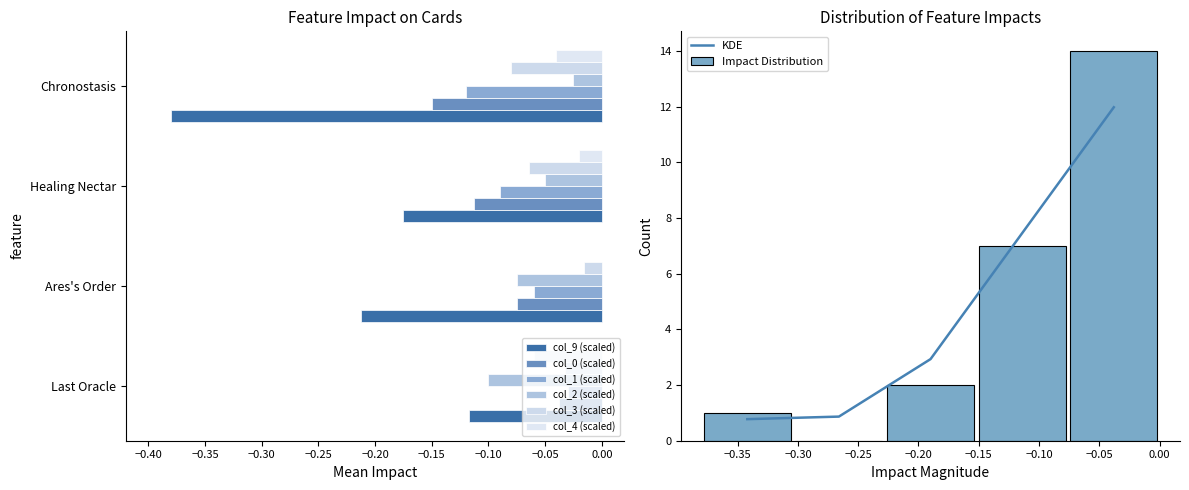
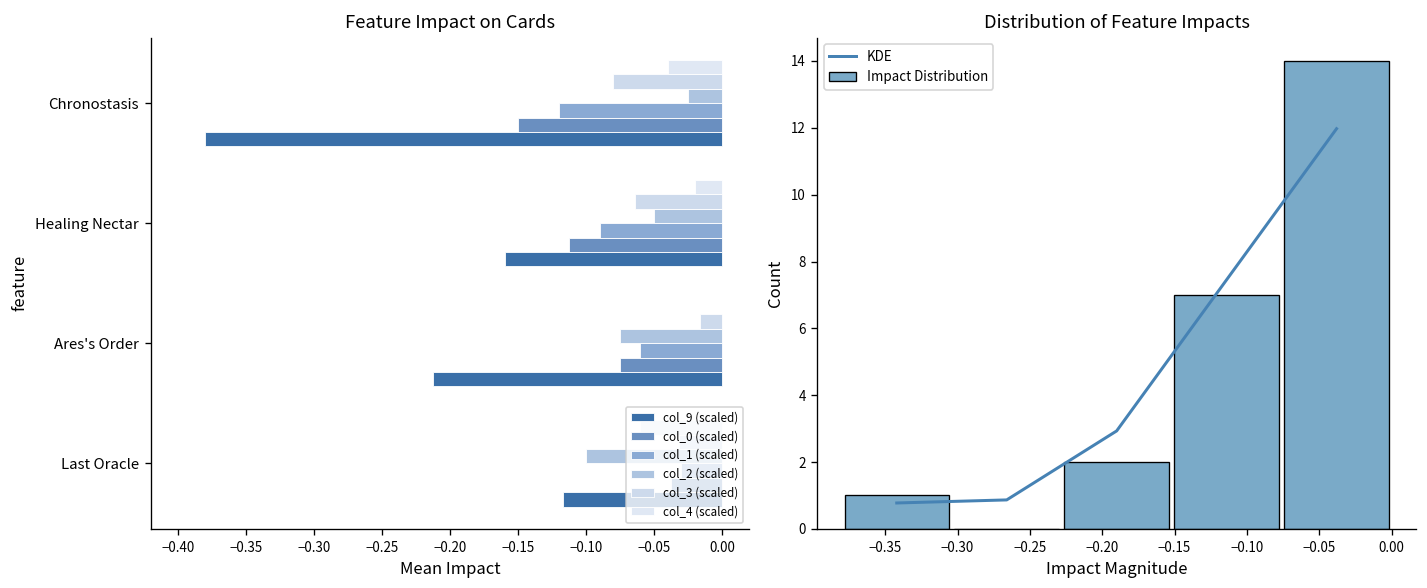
Feature Impact on Cards, col_9 (scaled), Healing Nectar: -0.175 -> -0.159
